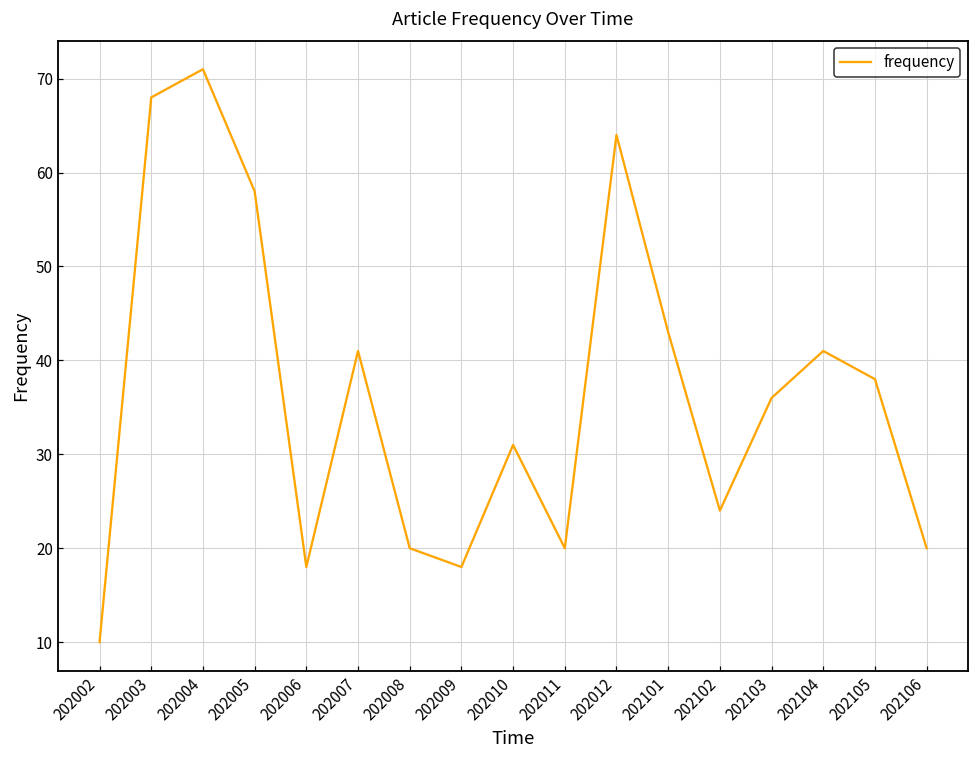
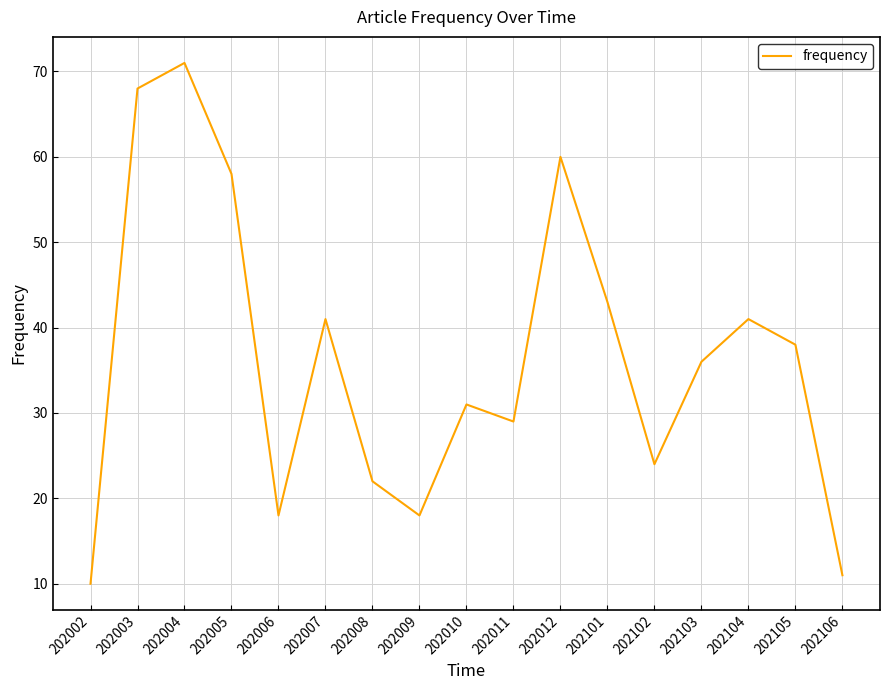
202008: 20 -> 22
202011: 20 -> 29
202012: 64 -> 60
202106: 20 -> 11
